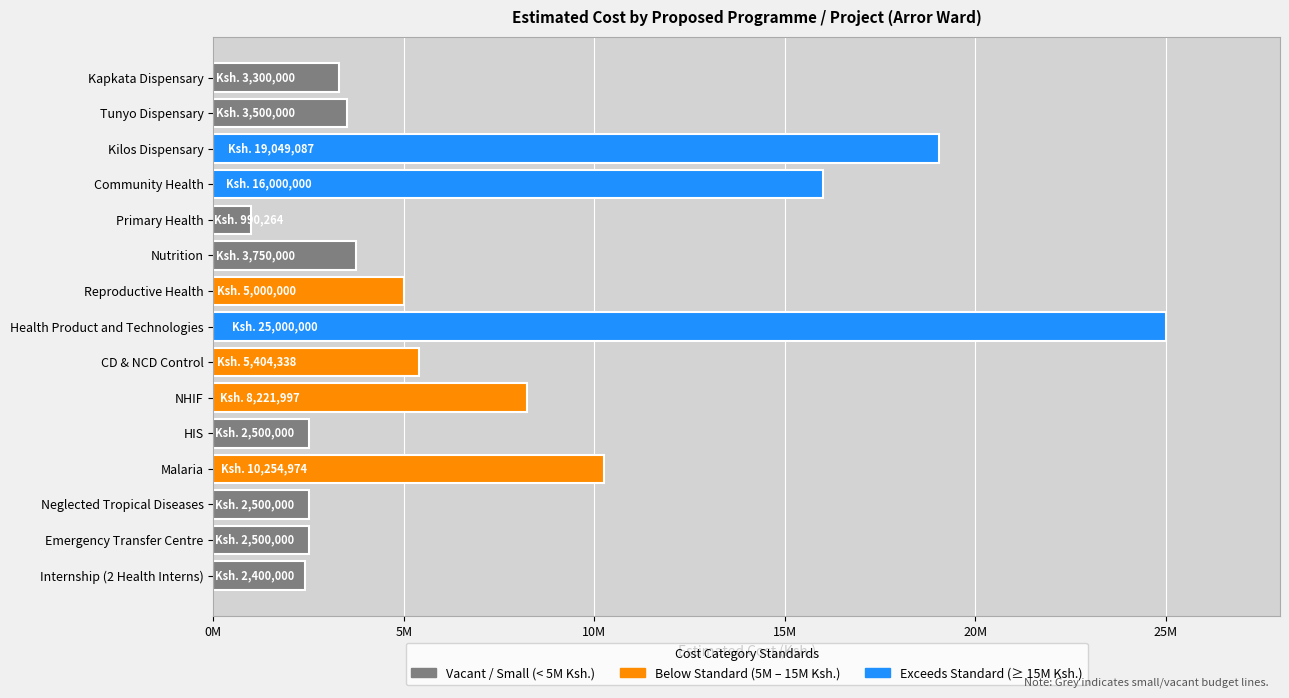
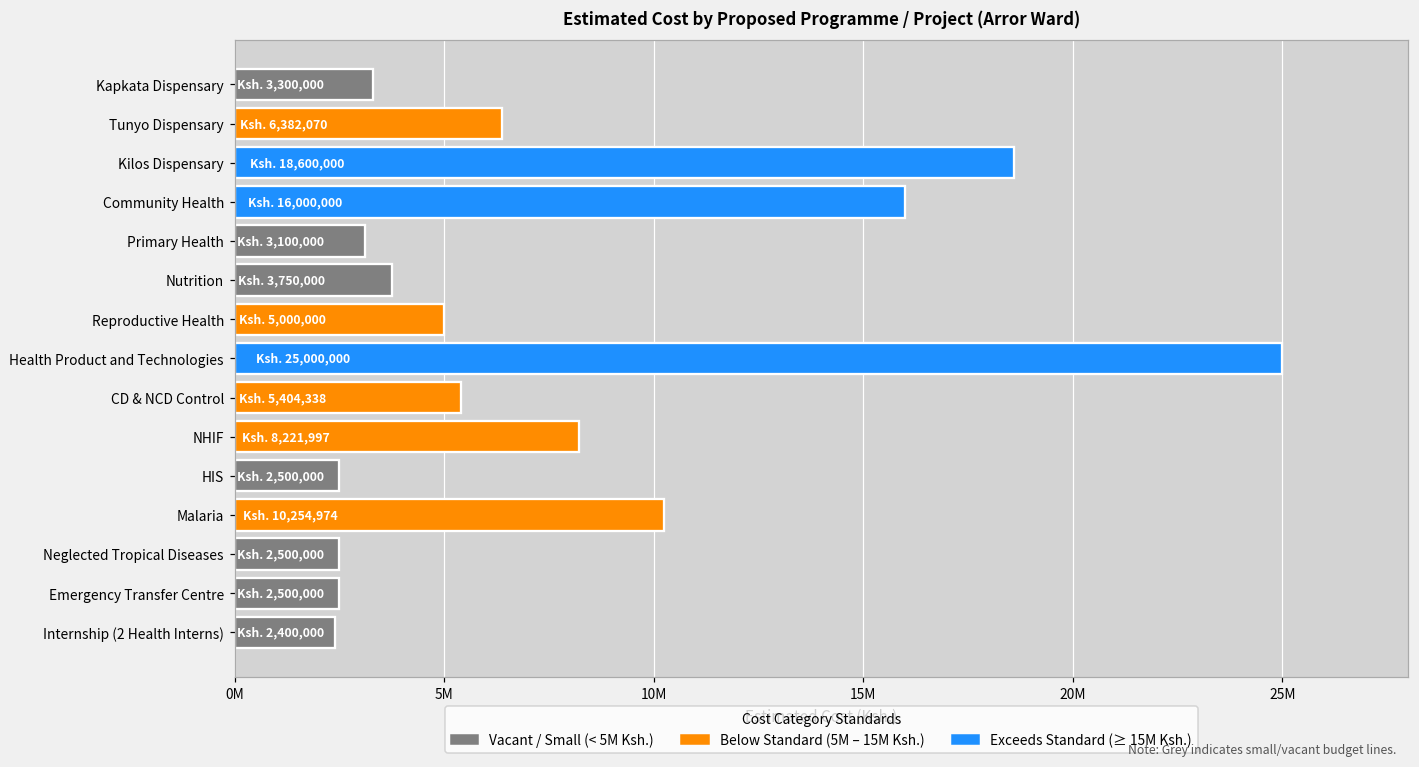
Tunyo Dispensary: 3,500,000 -> 6,382,070
Kilos Dispensary: 19,049,087 -> 18,600,000
Primary Health: 1000000 -> 3100000
